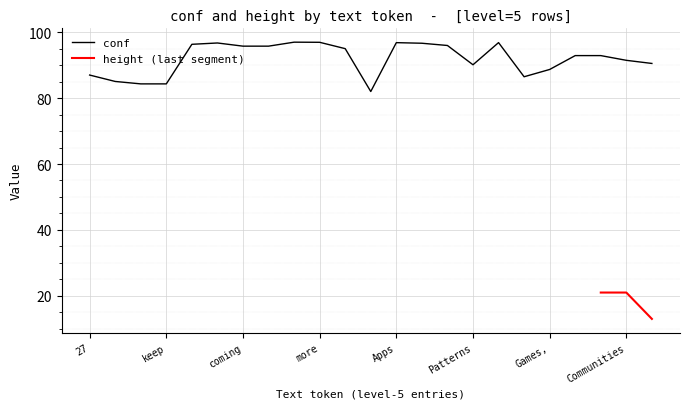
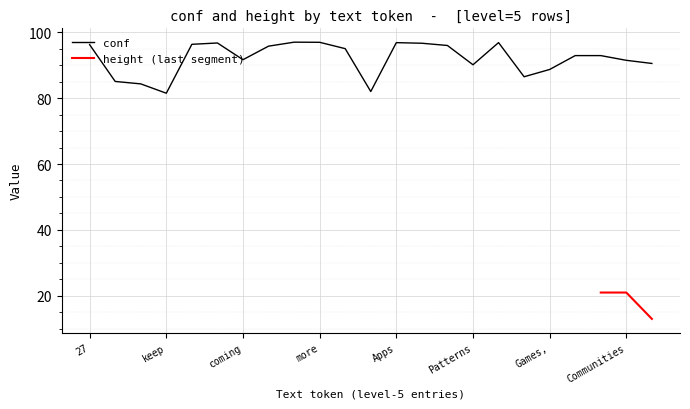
conf, 27: 87 -> 96
conf, keep: 84 -> 81
conf, coming: 96 -> 92
